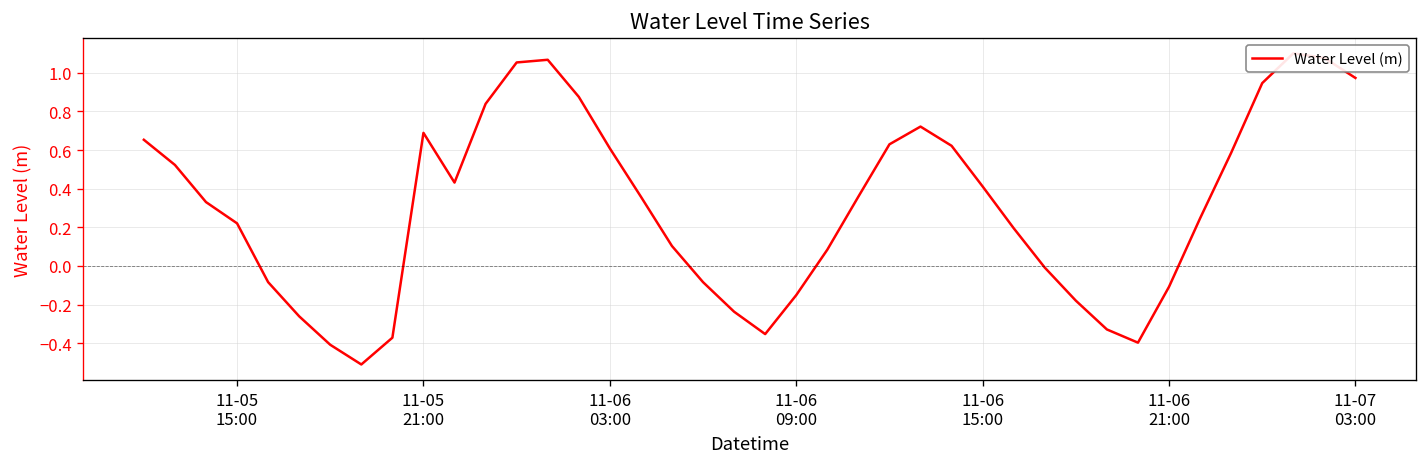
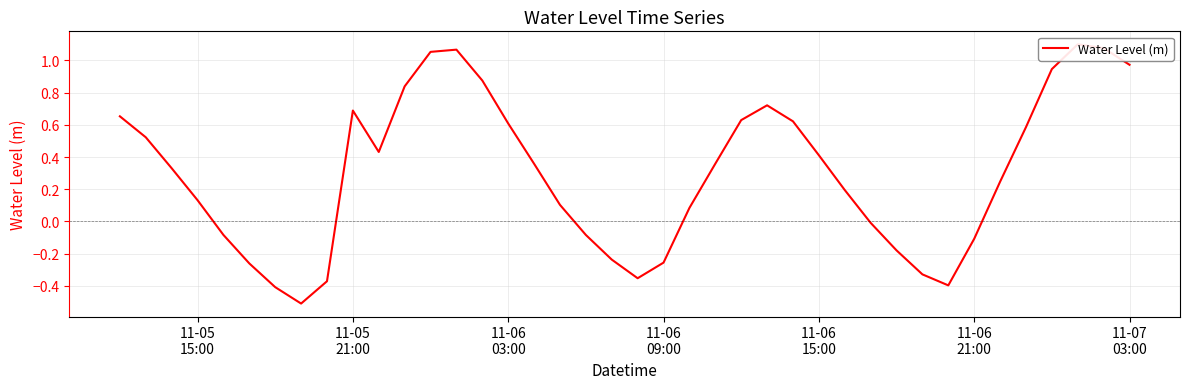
11-05 15:00: 0.22 -> 0.13
11-06 09:00: -0.15 -> -0.26
